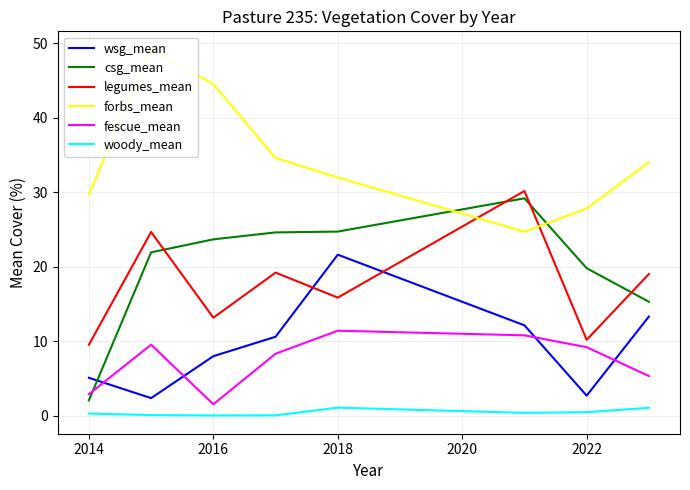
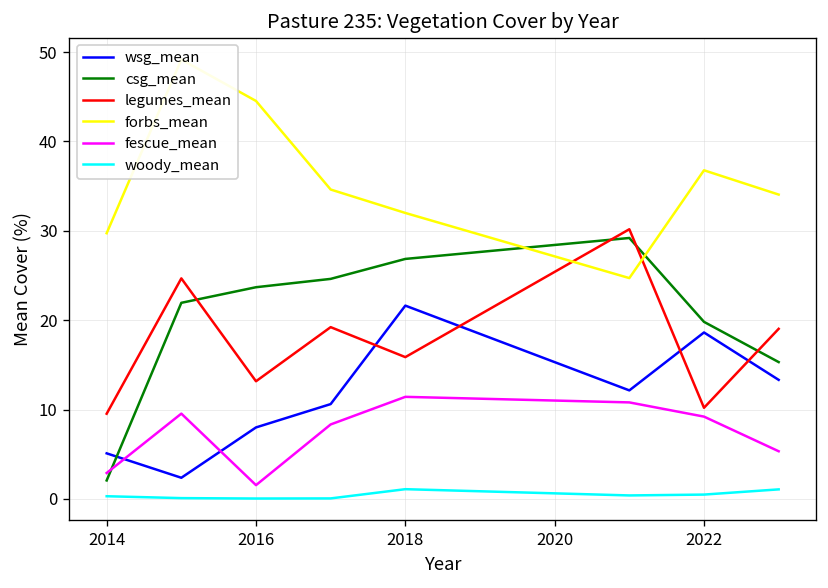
csg_mean, 2018: 25 -> 27
wsg_mean, 2022: 3 -> 19
forbs_mean, 2022: 28 -> 37
